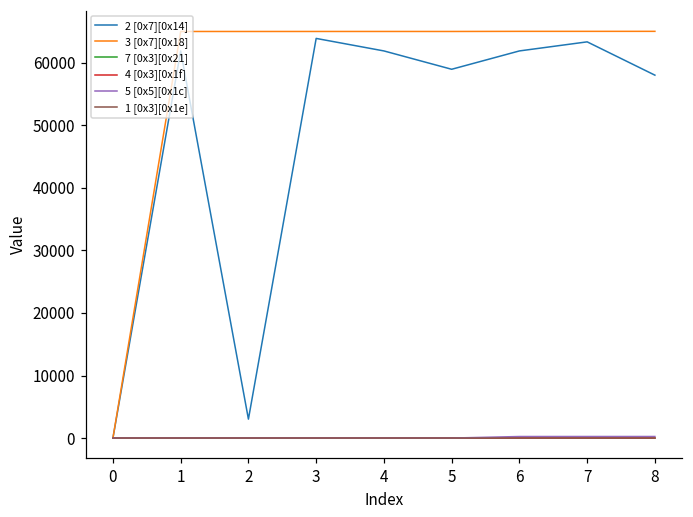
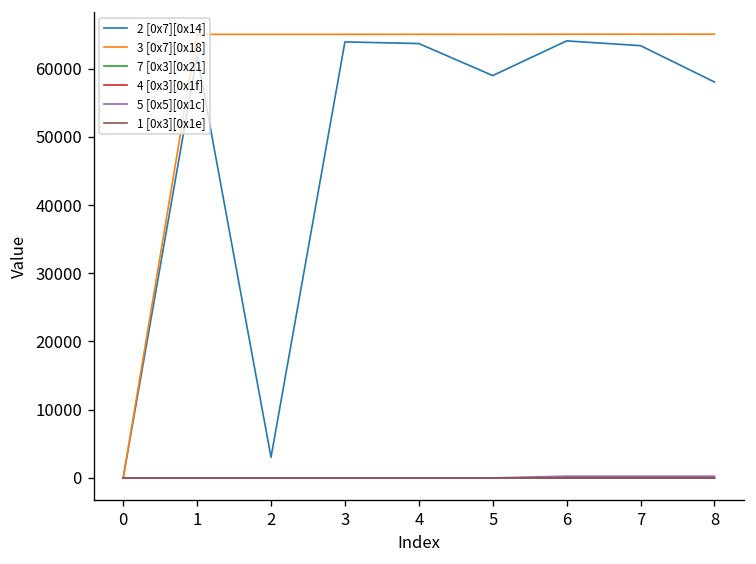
2 [0x7][0x14], 4: 62000 -> 64000
2 [0x7][0x14], 6: 62000 -> 64000
